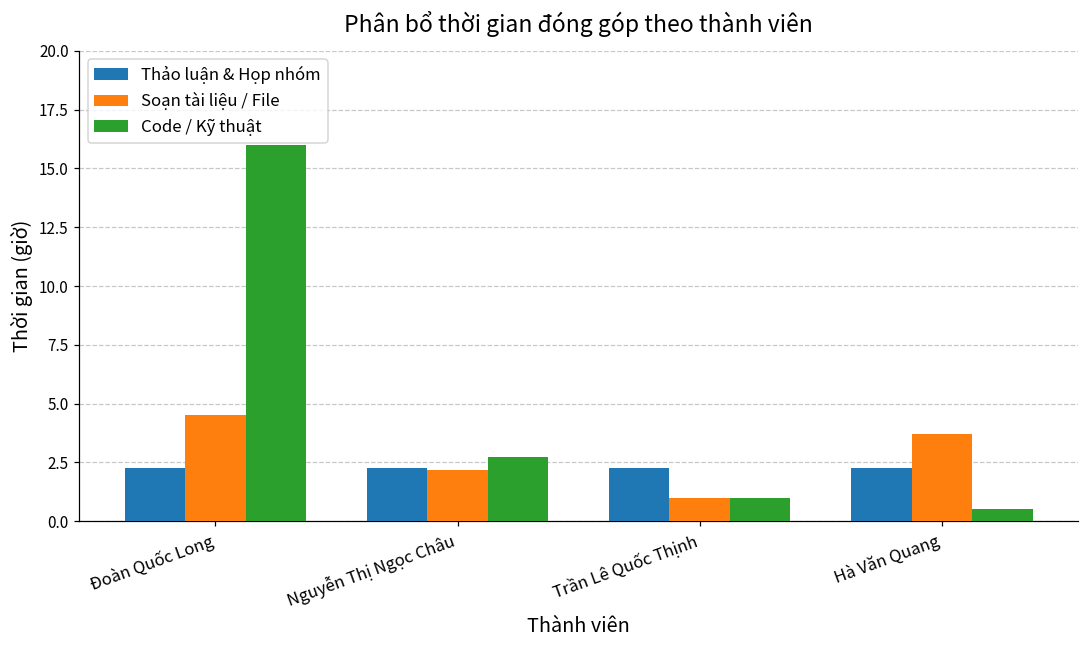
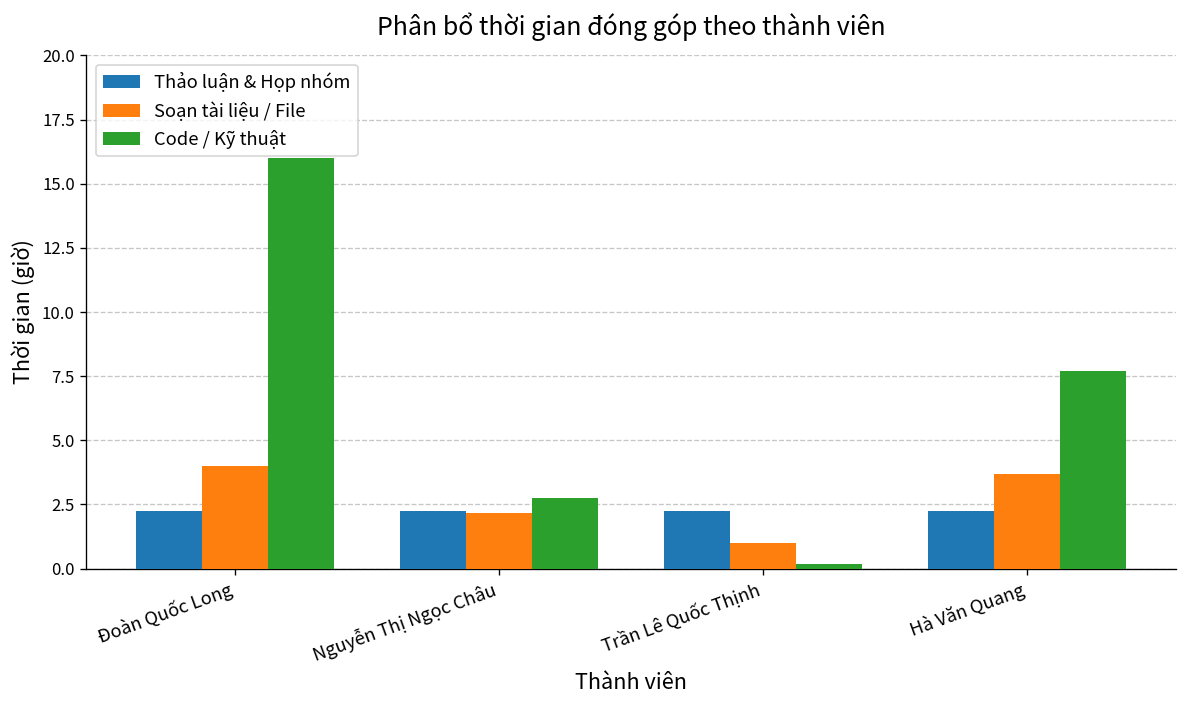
Soạn tài liệu / File, Đoàn Quốc Long: 4.5 -> 4.0
Code / Kỹ thuật, Trần Lê Quốc Thịnh: 1.0 -> 0.2
Code / Kỹ thuật, Hà Văn Quang: 0.5 -> 7.7
